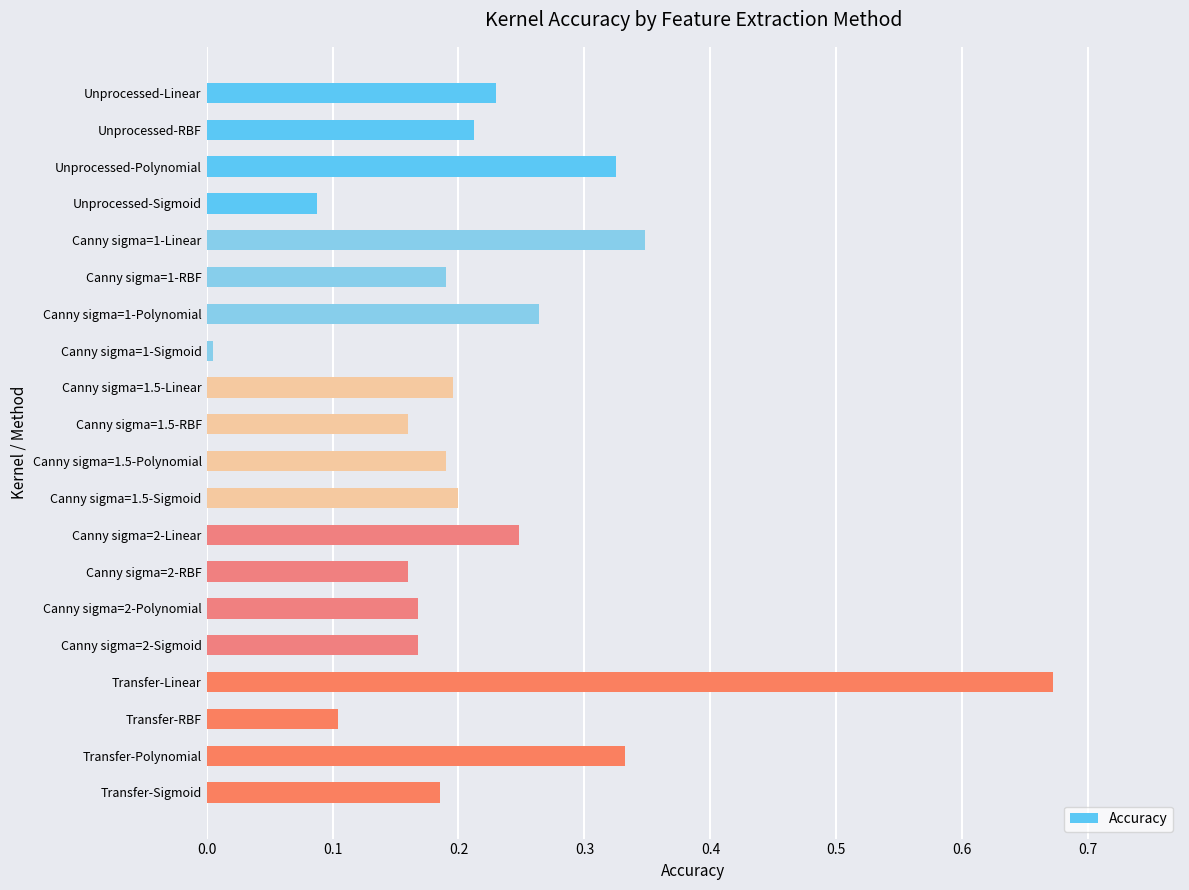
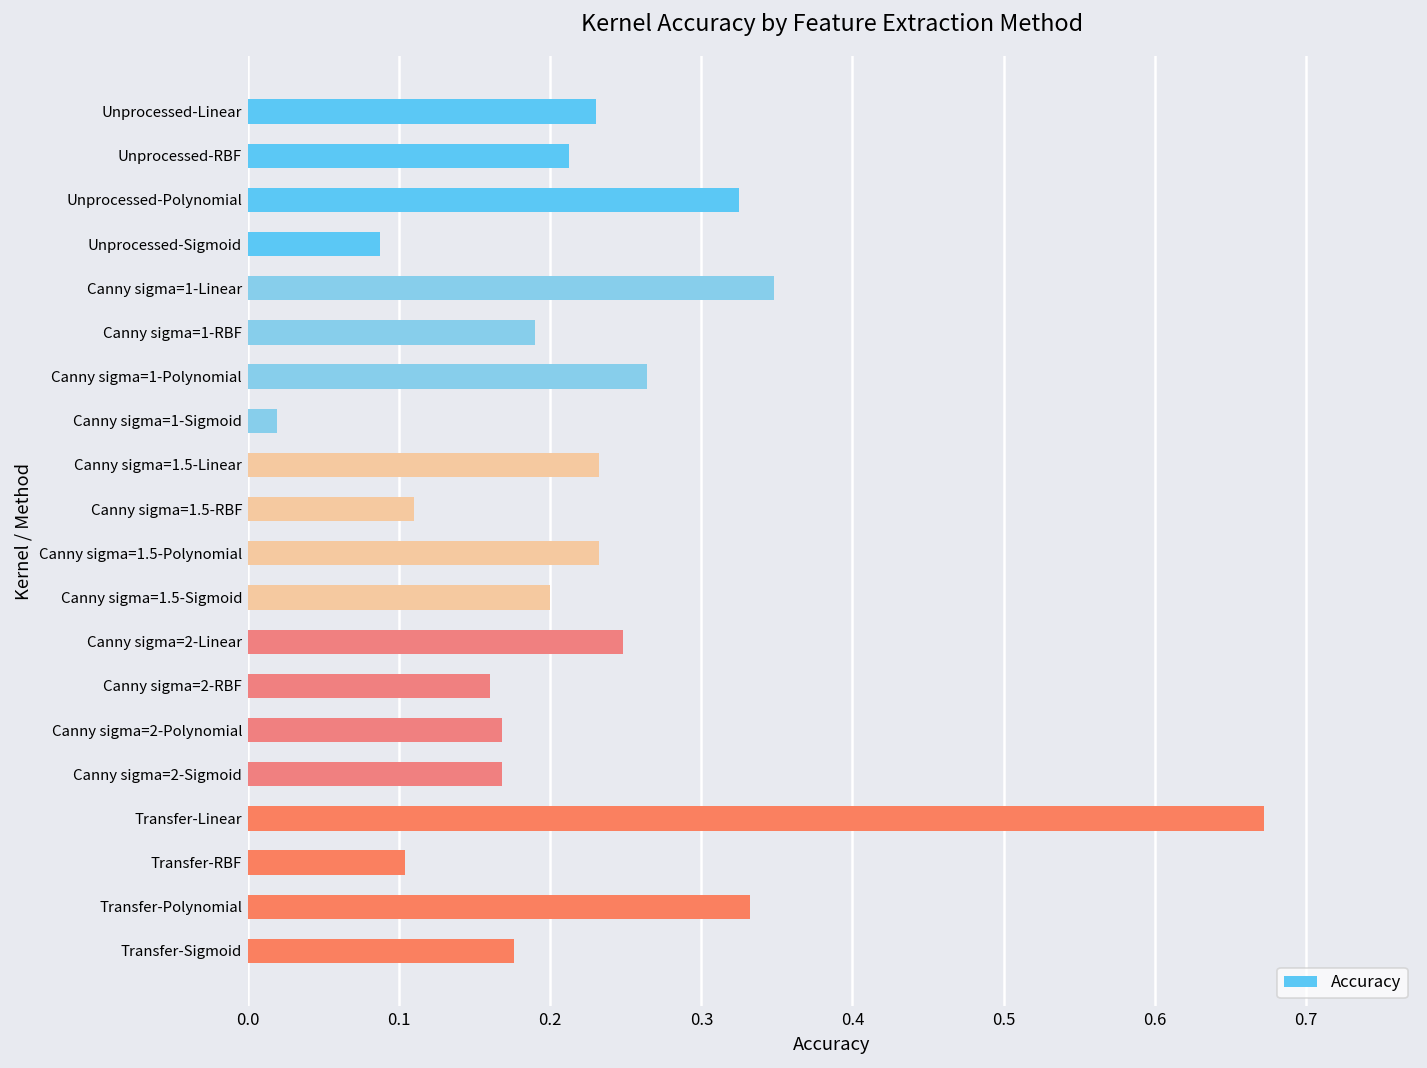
Canny sigma=1-Sigmoid: 0.005 -> 0.019
Canny sigma=1.5-Linear: 0.196 -> 0.232
Canny sigma=1.5-RBF: 0.16 -> 0.11
Canny sigma=1.5-Polynomial: 0.190 -> 0.232
Transfer-Sigmoid: 0.185 -> 0.176
